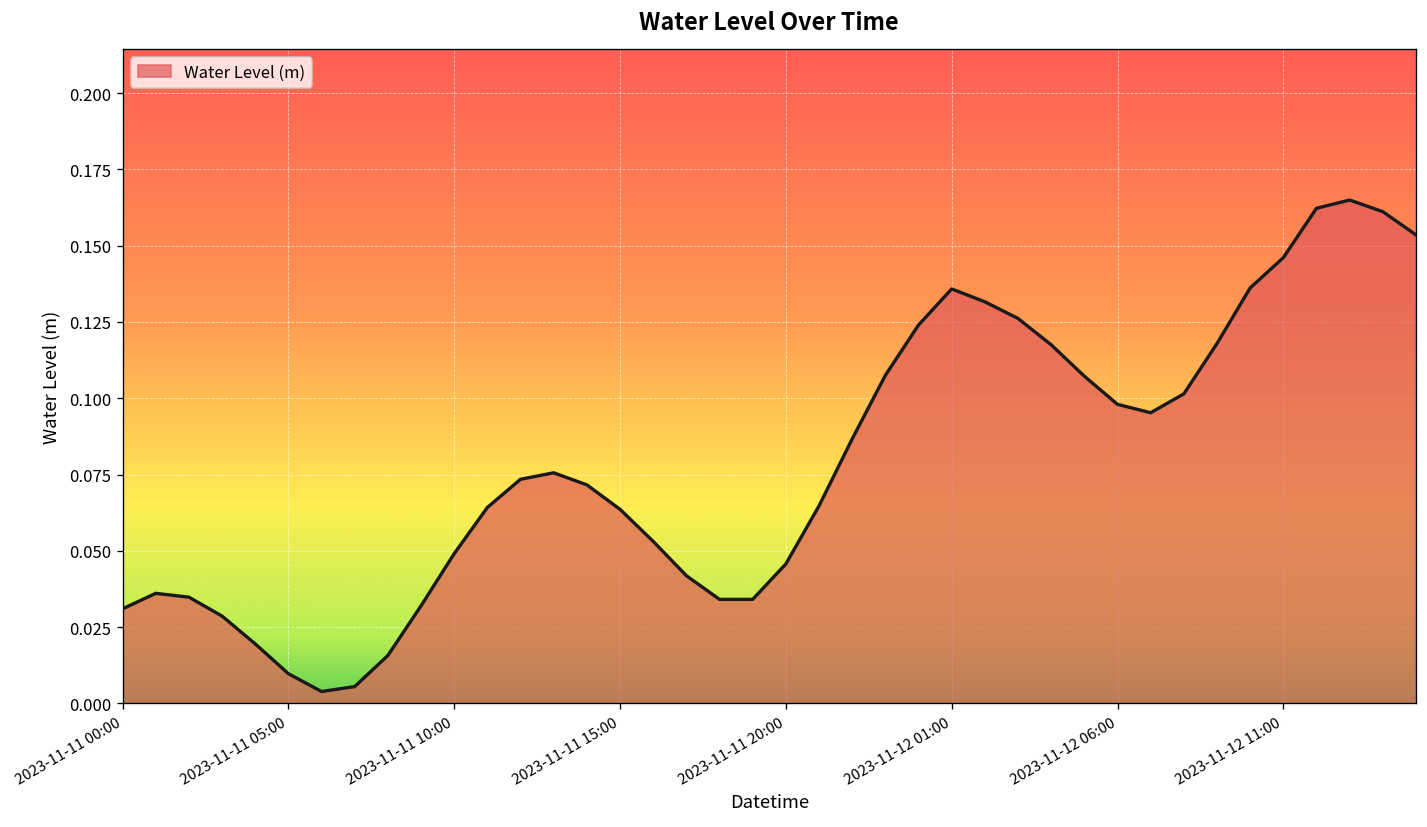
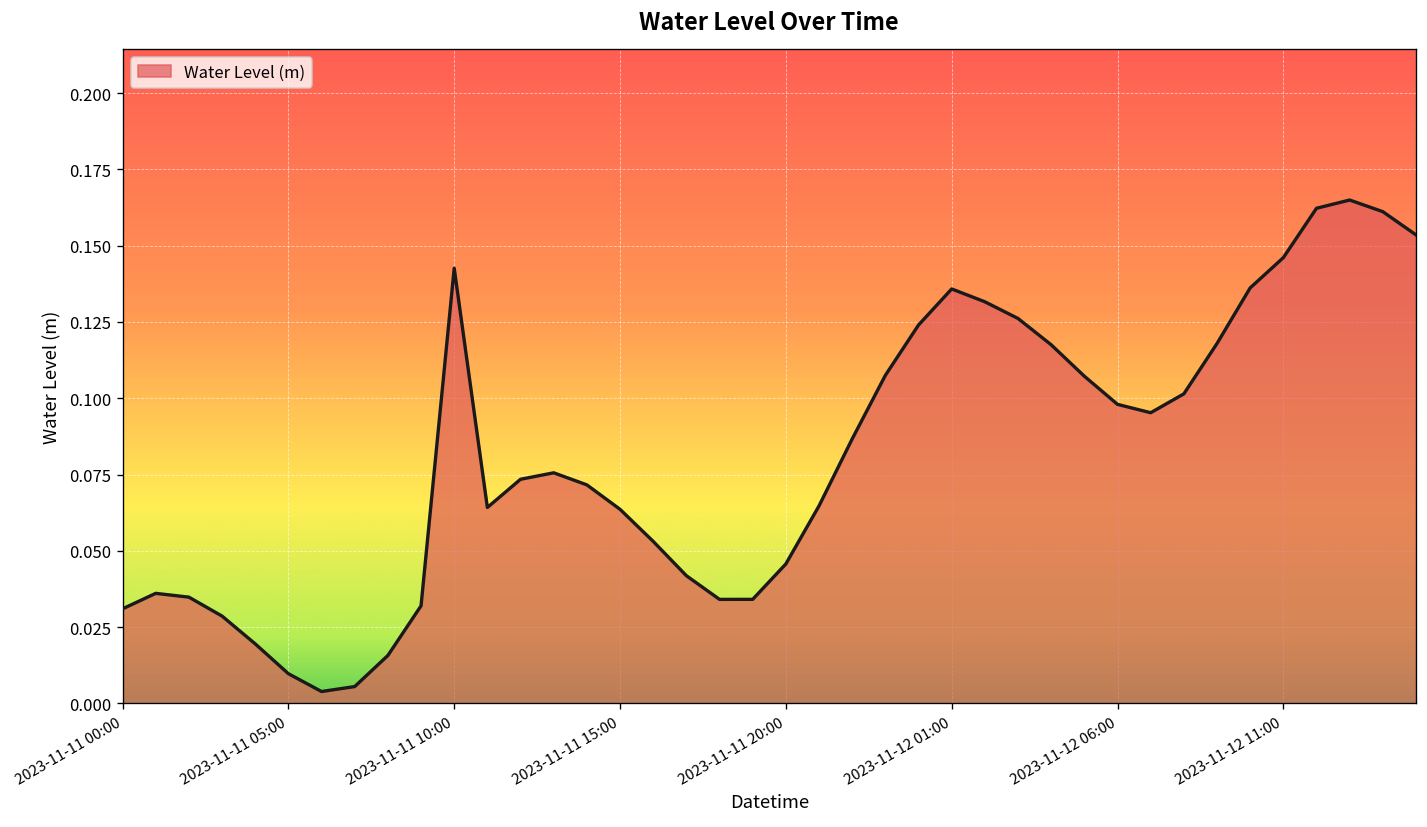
2023-11-11 10:00: 0.049 -> 0.143
